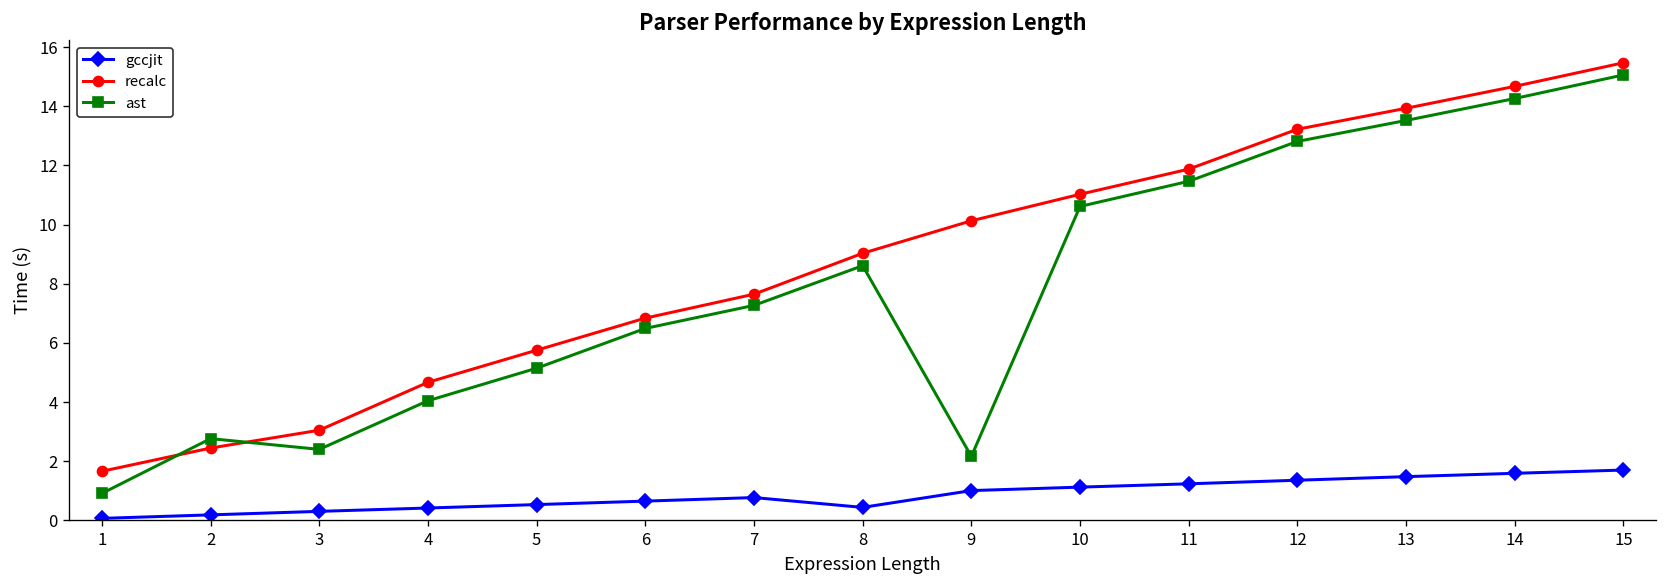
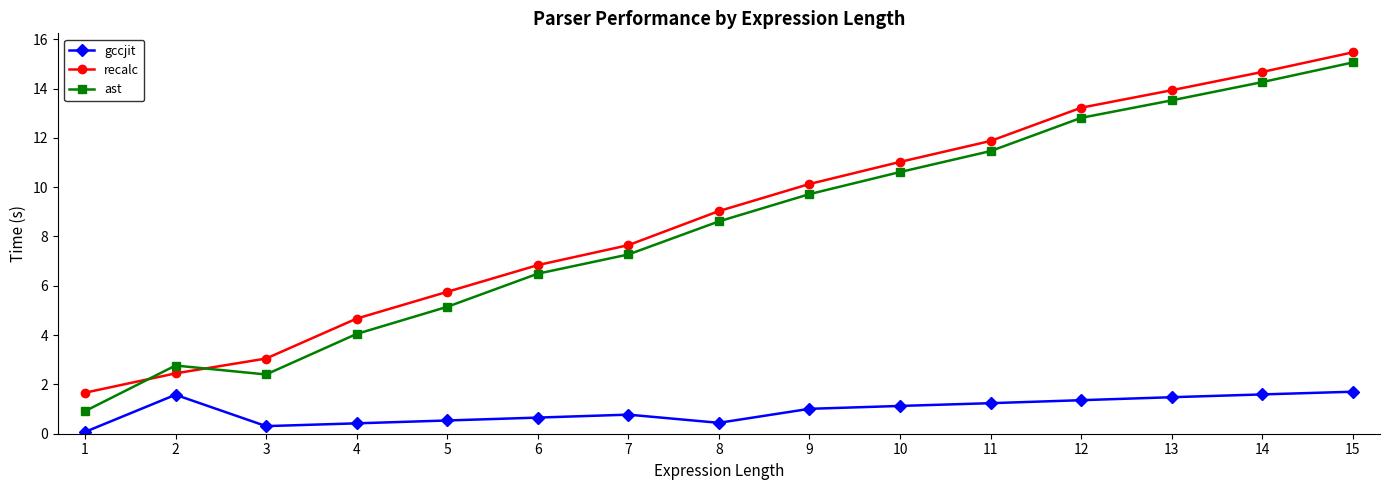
gccjit, 2: 0.2 -> 1.6
ast, 9: 2.2 -> 9.7
